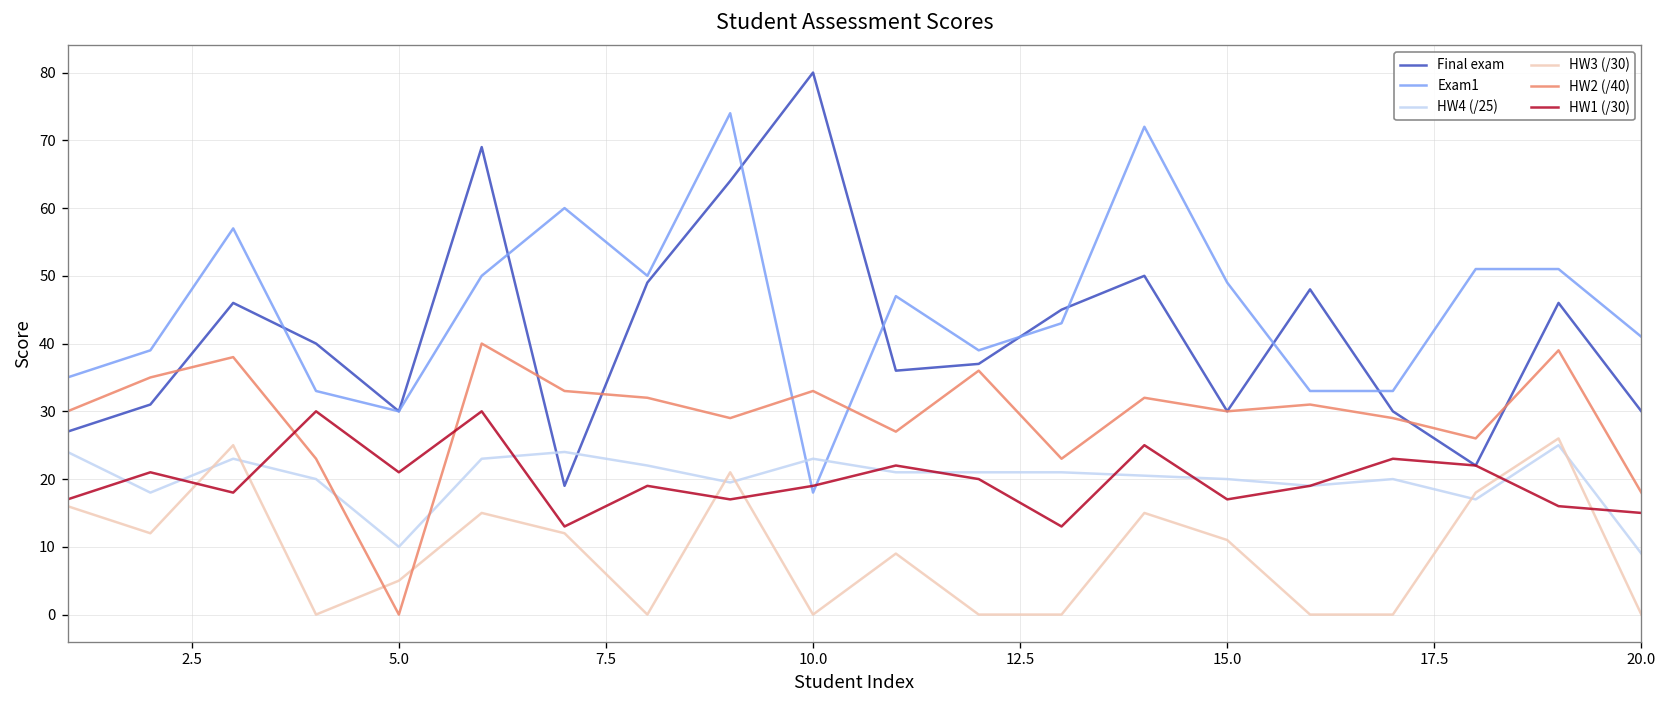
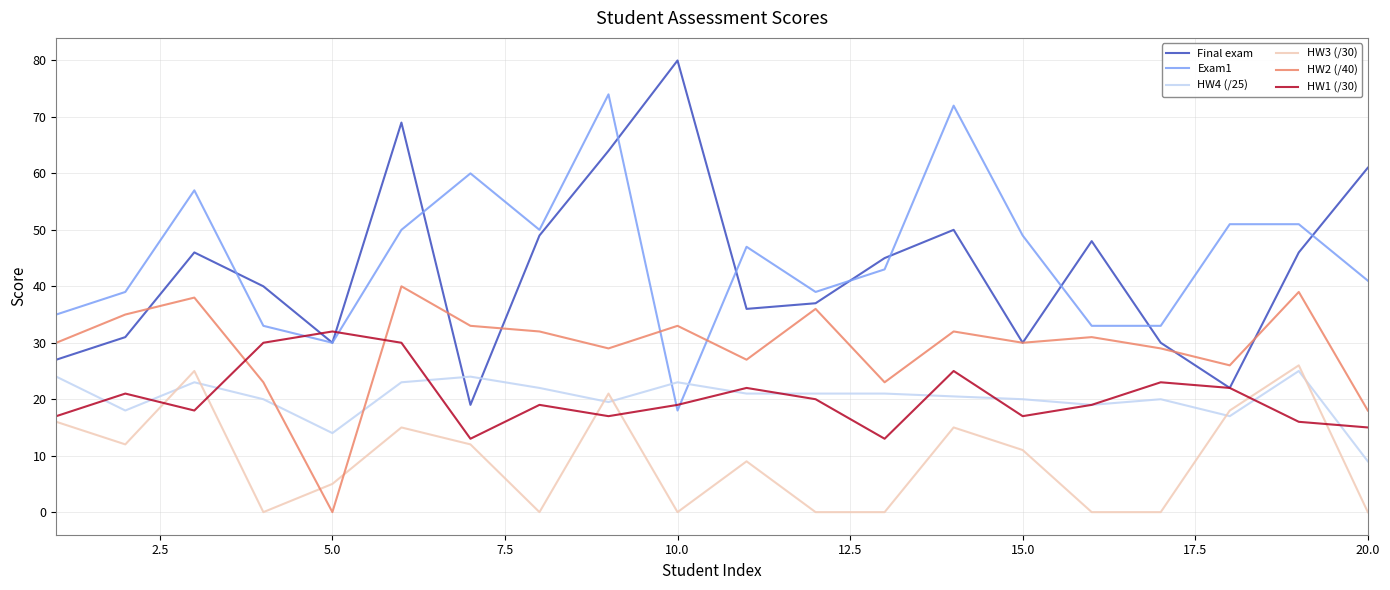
HW4 (/25), 5.0: 10 -> 14
HW1 (/30), 5.0: 21 -> 32
Final exam, 20.0: 30 -> 61
